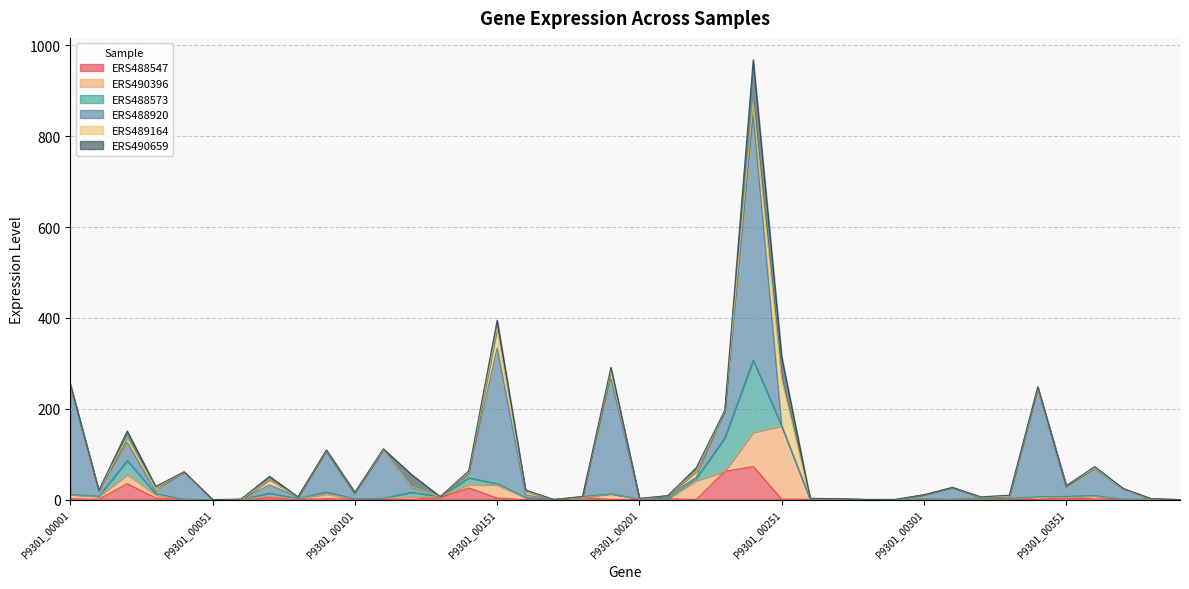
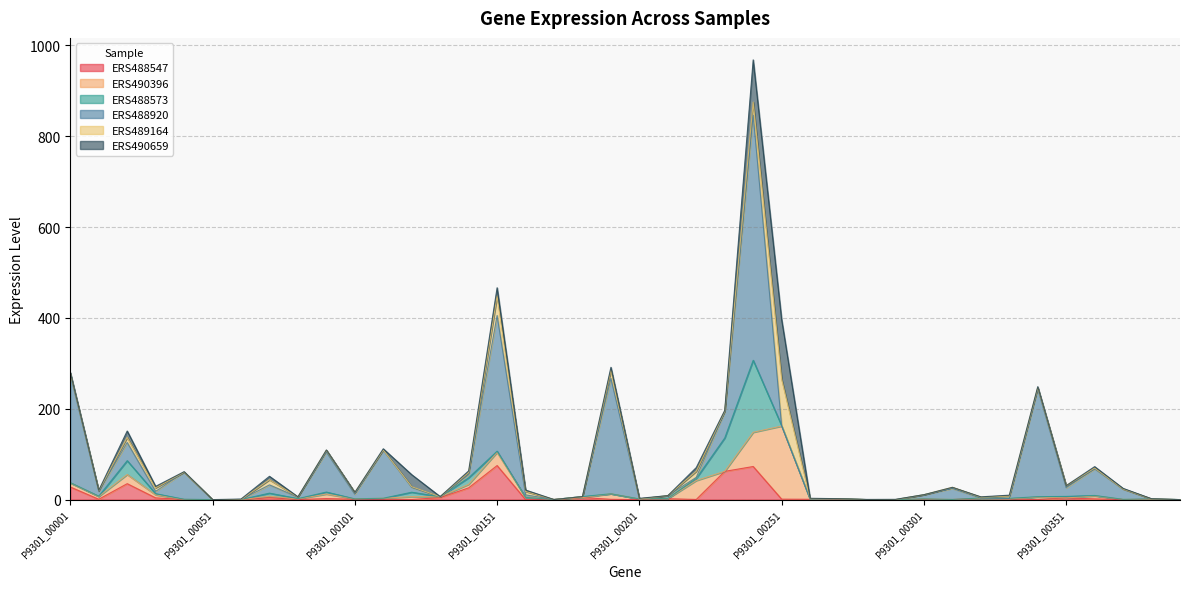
ERS488547, P9301_00001: 0 -> 30
ERS488547, P9301_00151: 0 -> 70
ERS490659, P9301_00251: 50 -> 130
